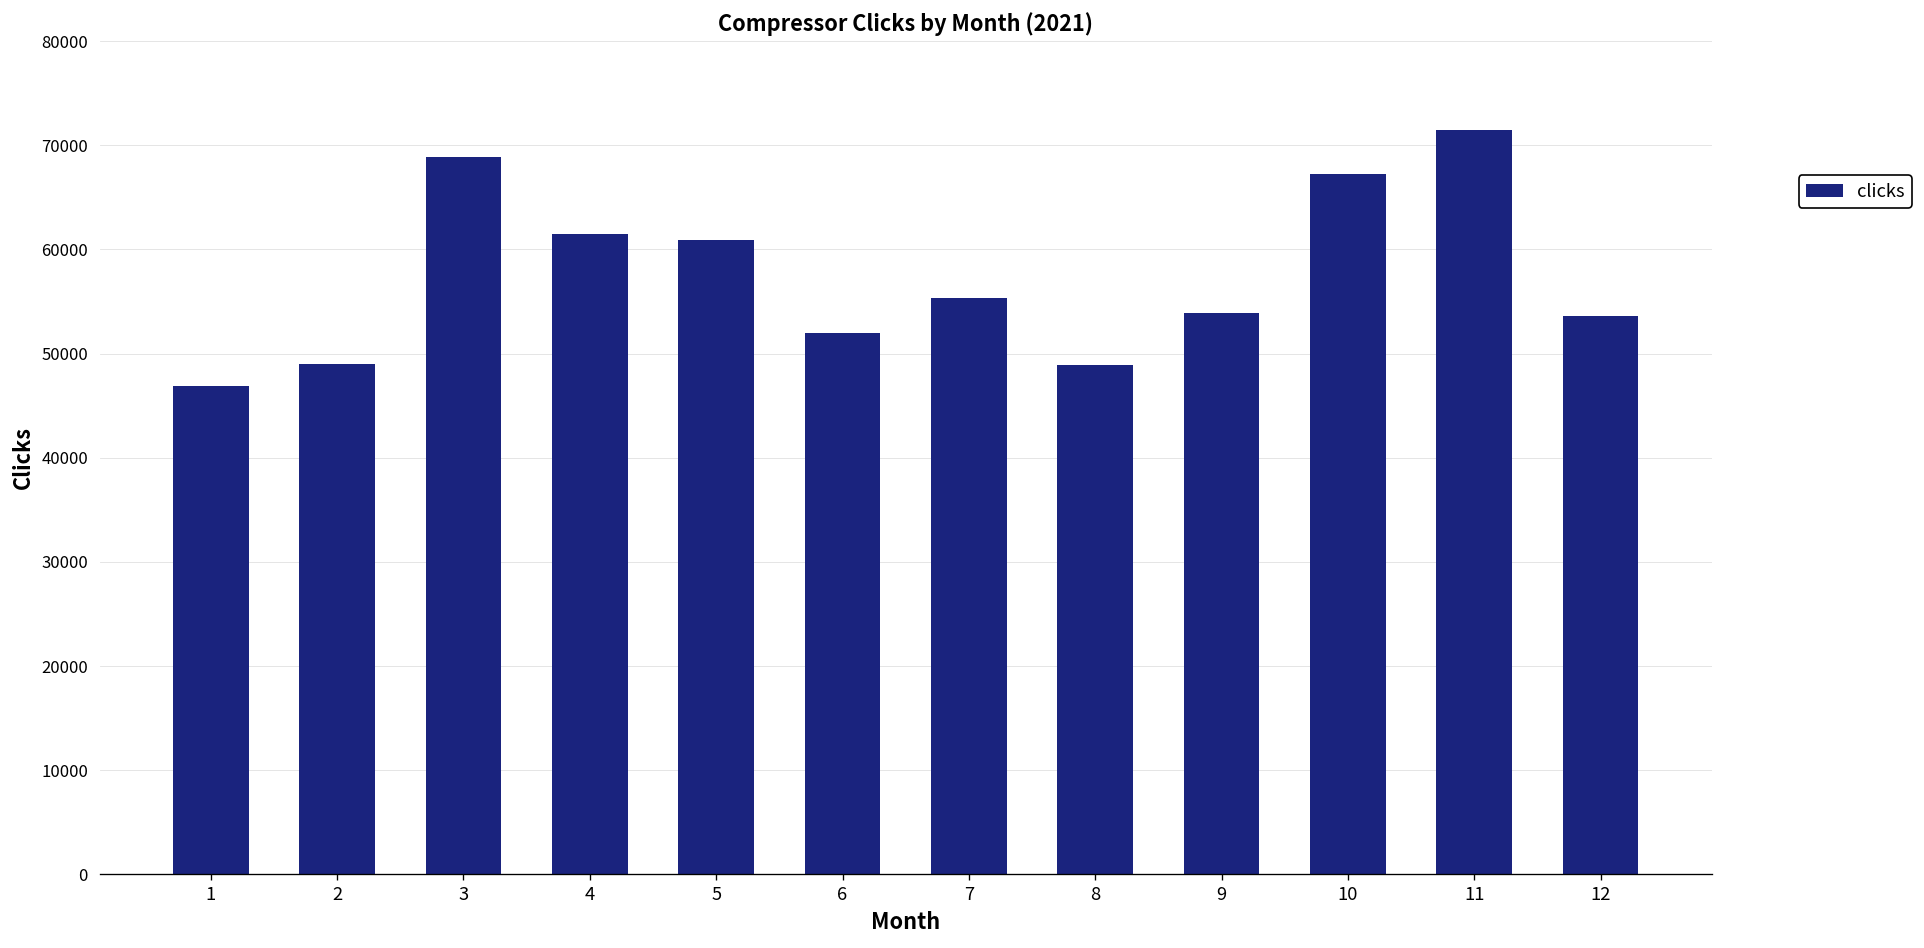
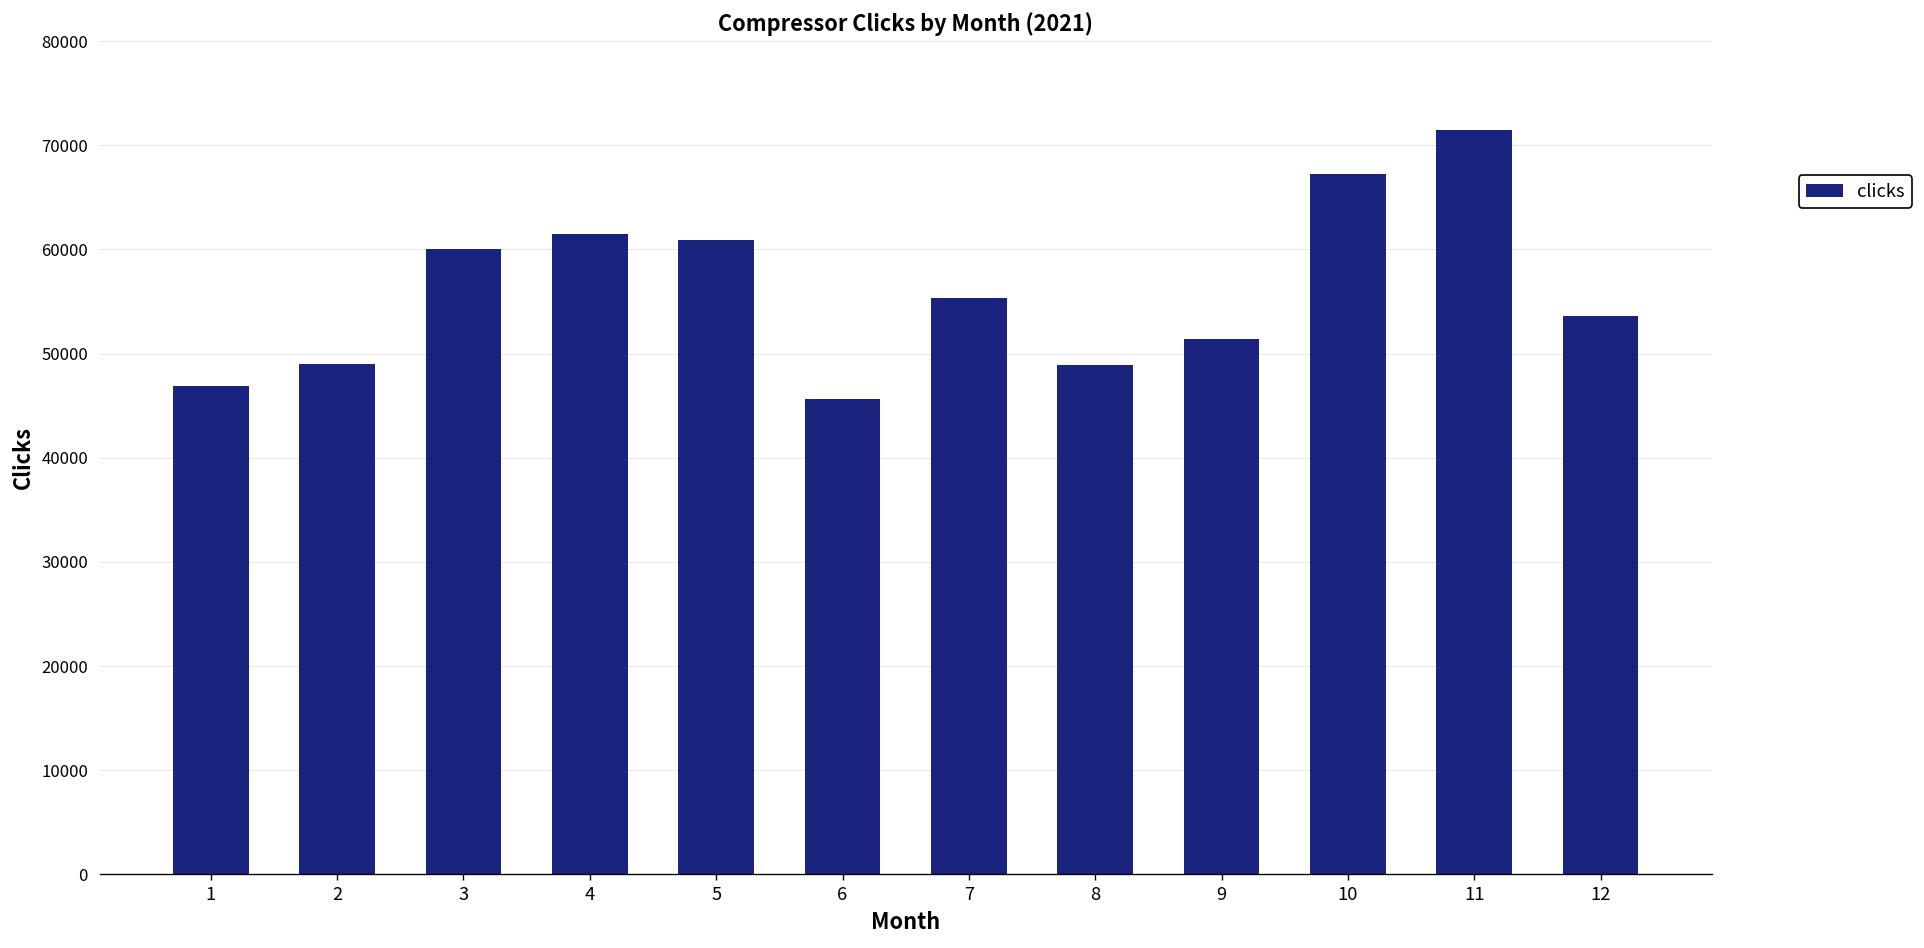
3: 69000 -> 60000
6: 52000 -> 46000
9: 54000 -> 51000
